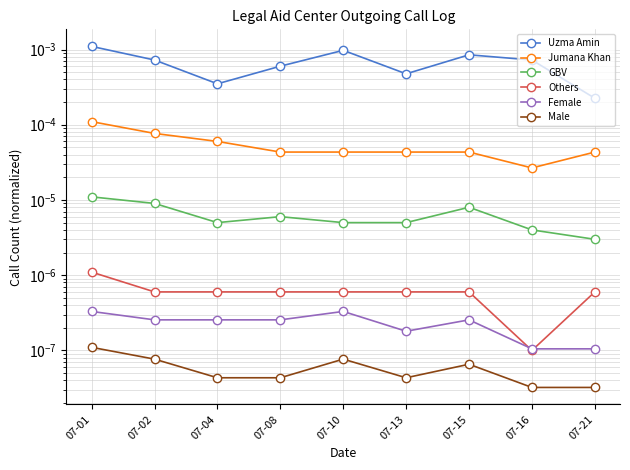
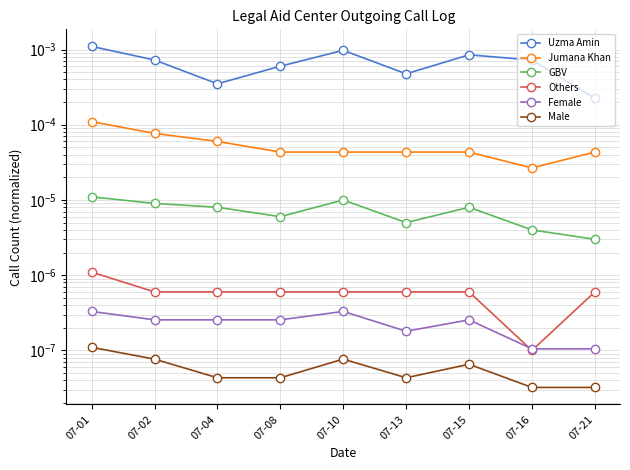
GBV, 07-04: 0.000005 -> 0.000008
GBV, 07-10: 0.000005 -> 0.000010
